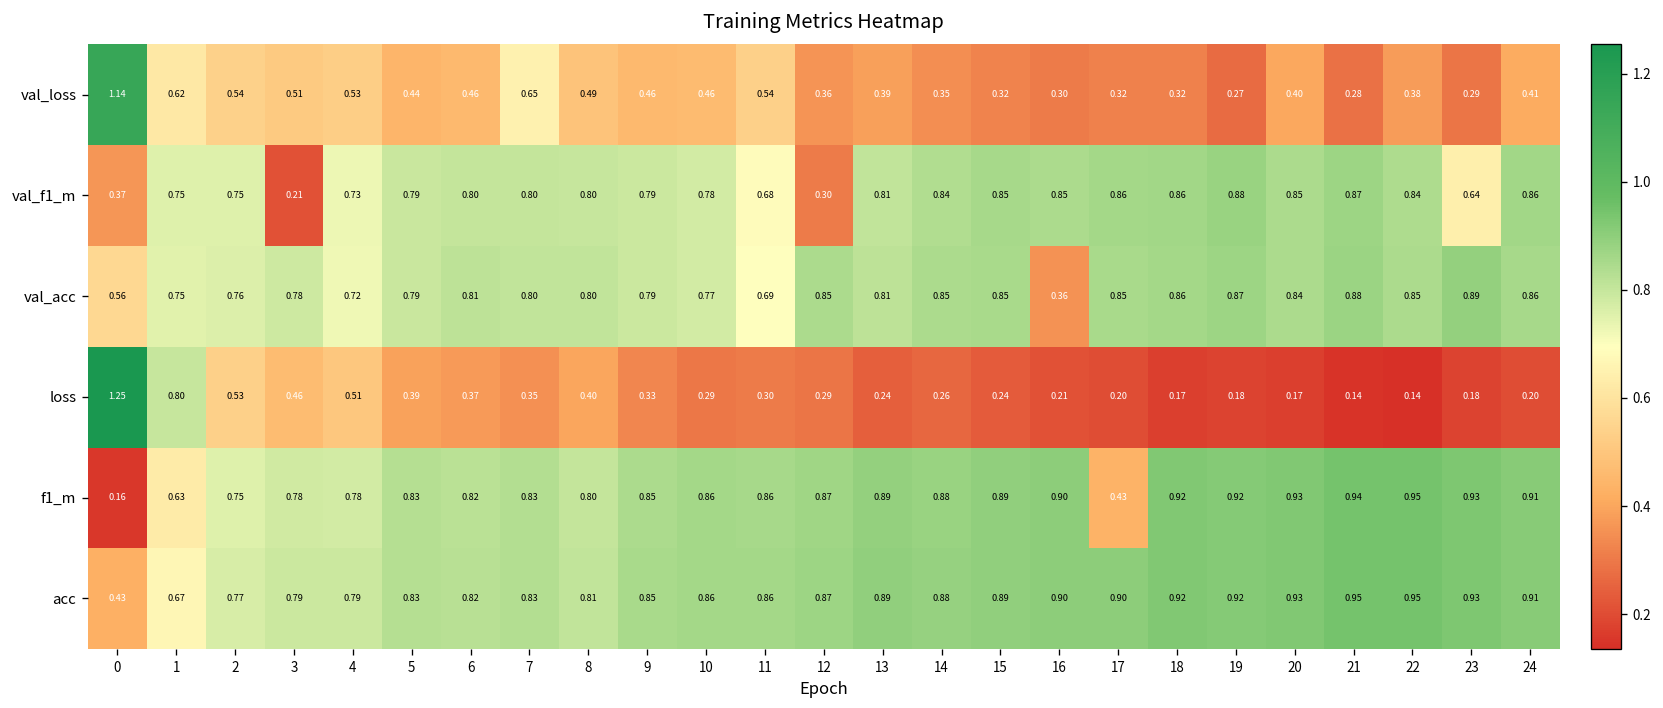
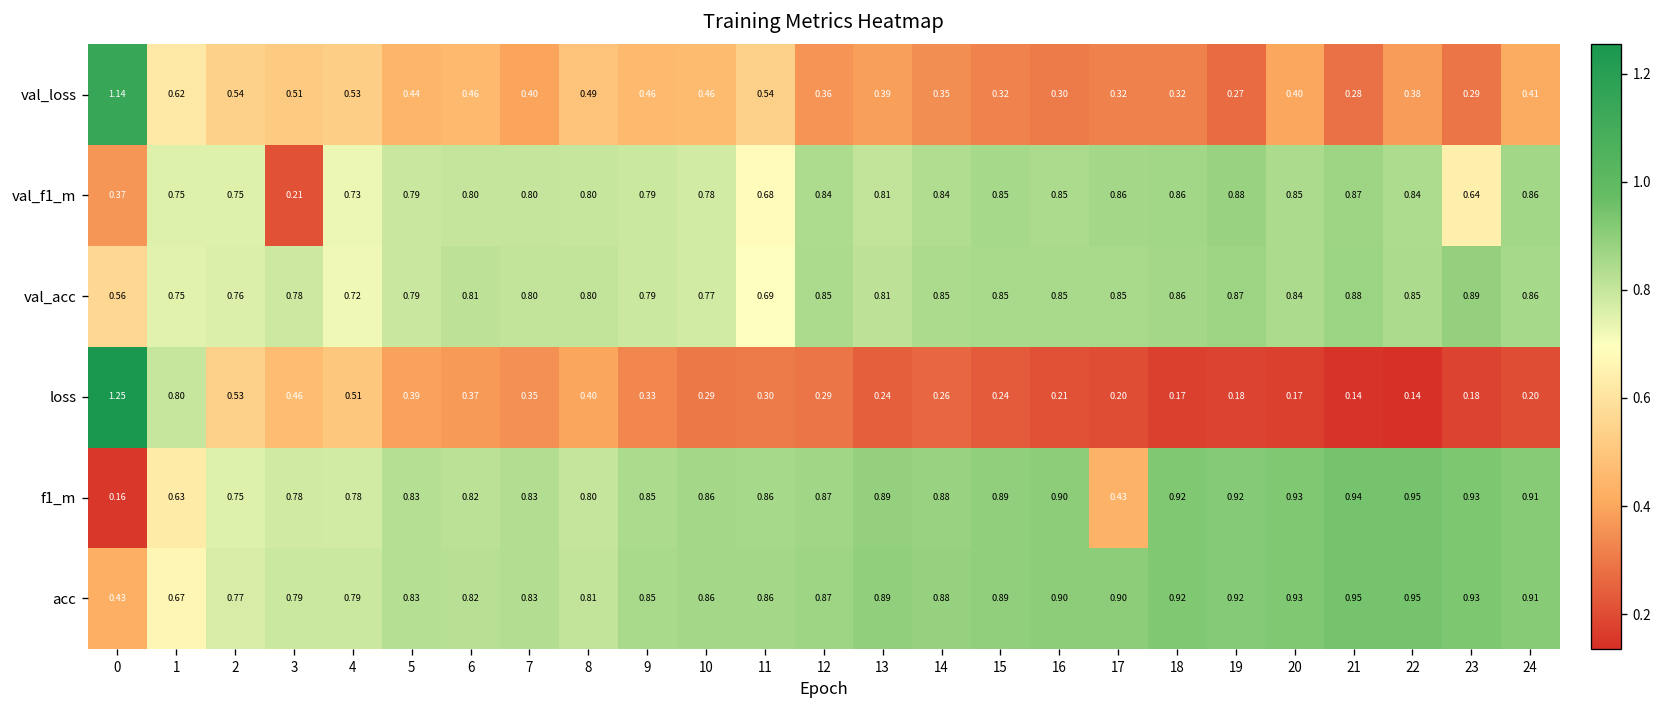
val_loss, 7: 0.65 -> 0.40
val_f1_m, 12: 0.30 -> 0.84
val_acc, 16: 0.36 -> 0.85
